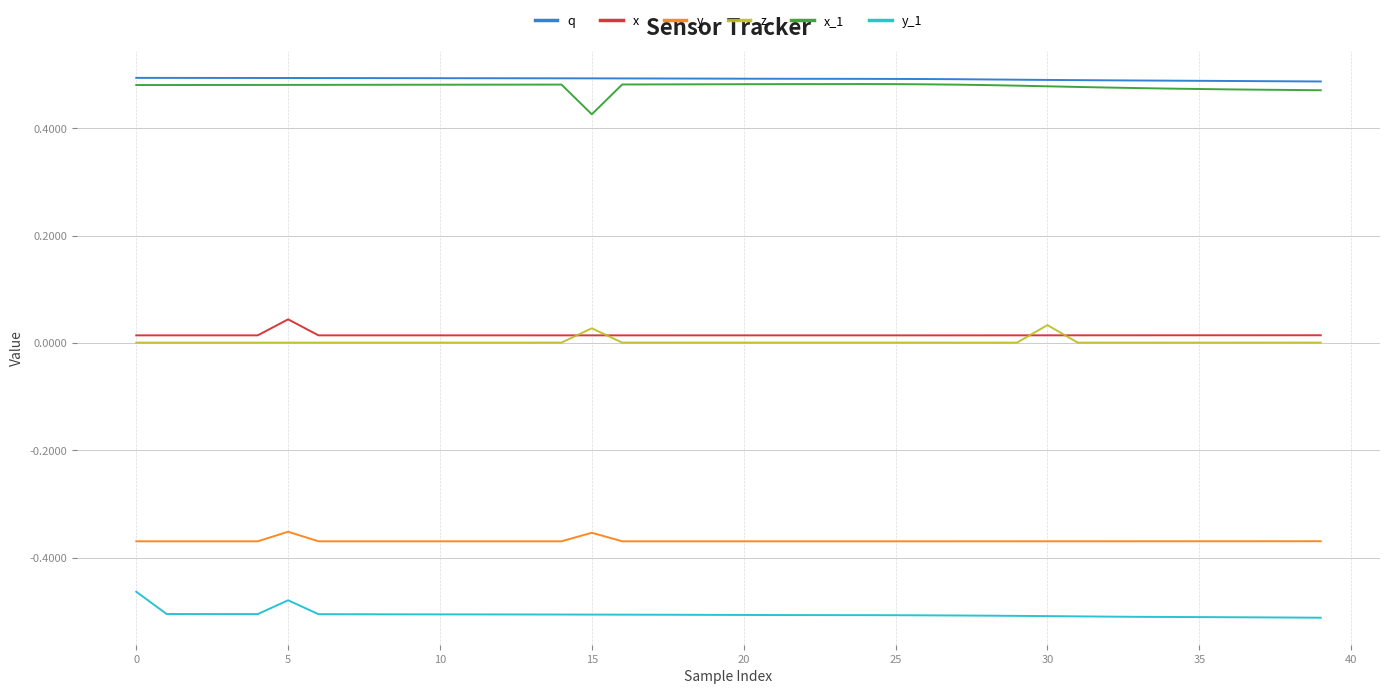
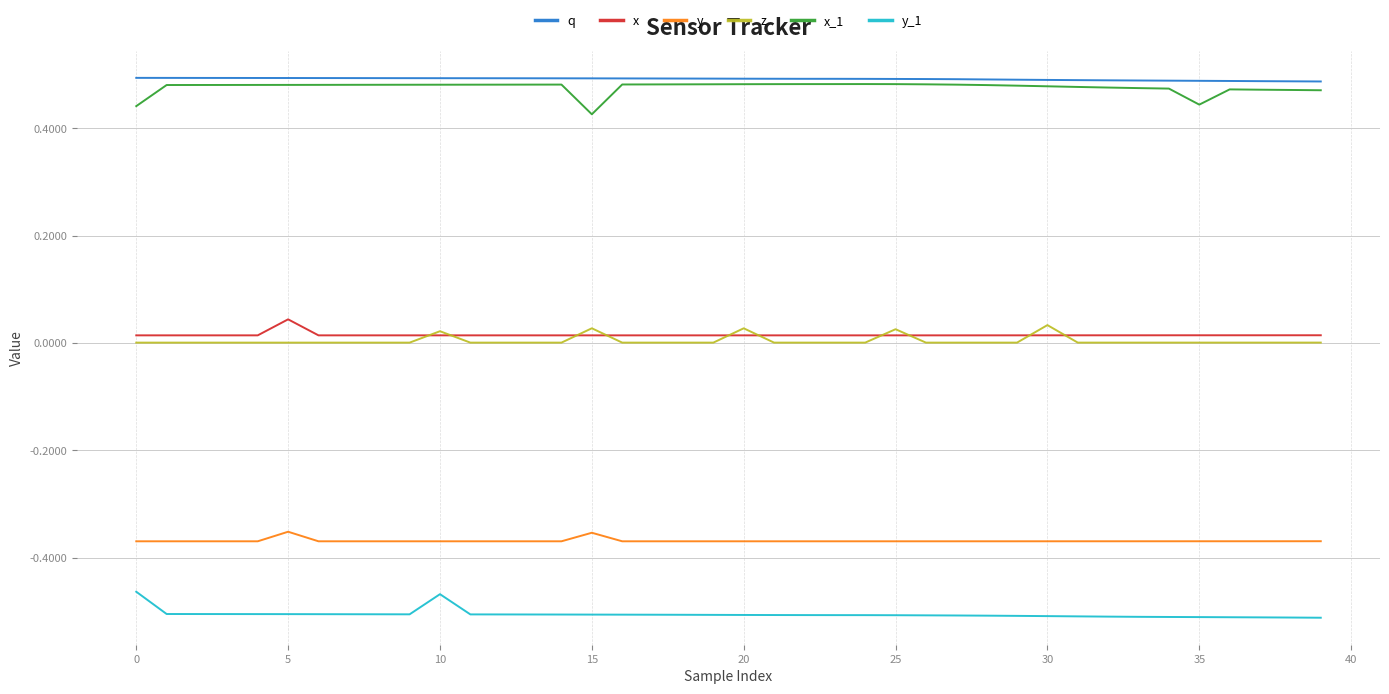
x_1, 0: 0.48 -> 0.44
y_1, 5: -0.48 -> -0.50
z, 10: 0.00 -> 0.02
y_1, 10: -0.51 -> -0.47
z, 20: 0.00 -> 0.03
z, 25: 0.00 -> 0.03
x_1, 35: 0.47 -> 0.44
